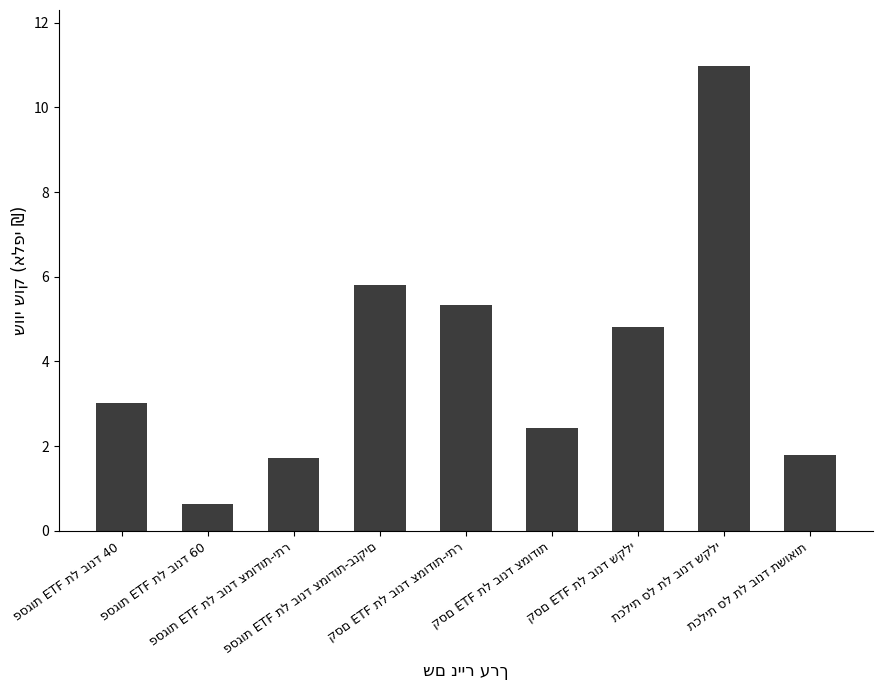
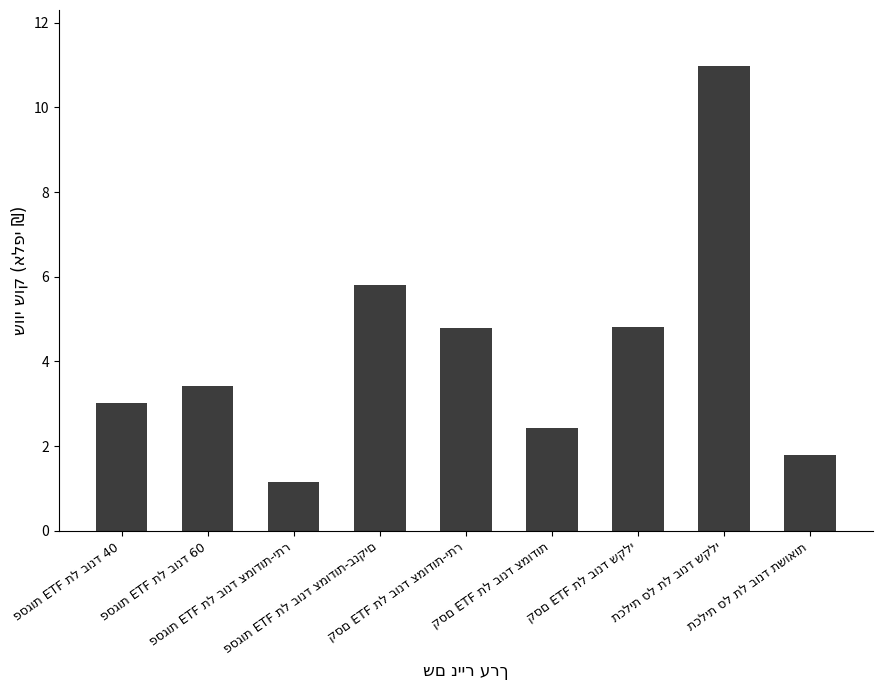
פסגות ETF תל בונד 60: 0.6 -> 3.4
פסגות ETF תל בונד צמודות-יתר: 1.7 -> 1.2
קסם ETF תל בונד צמודות-יתר: 5.3 -> 4.8
